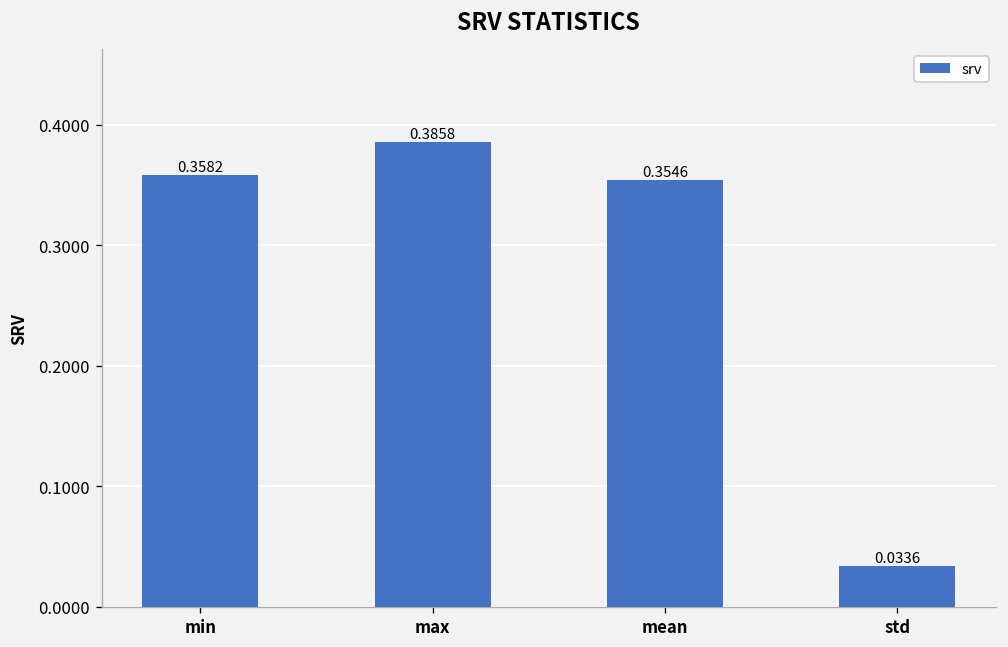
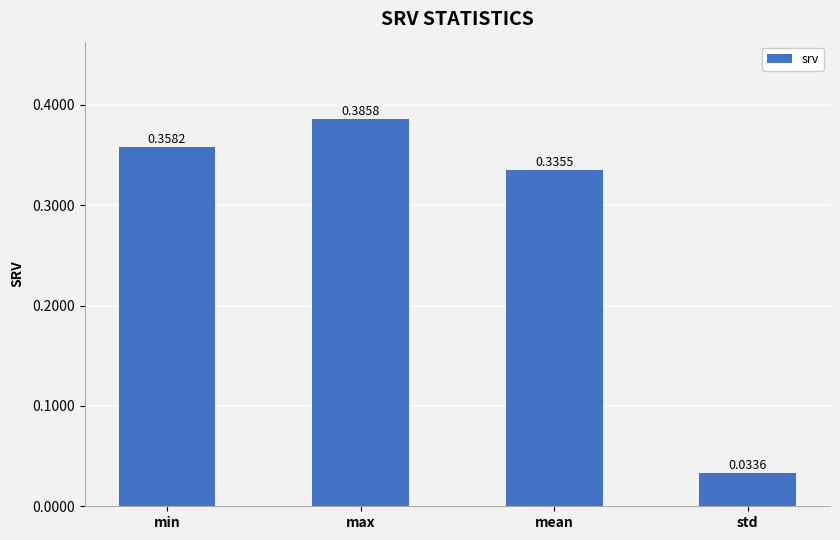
mean: 0.3546 -> 0.3355
